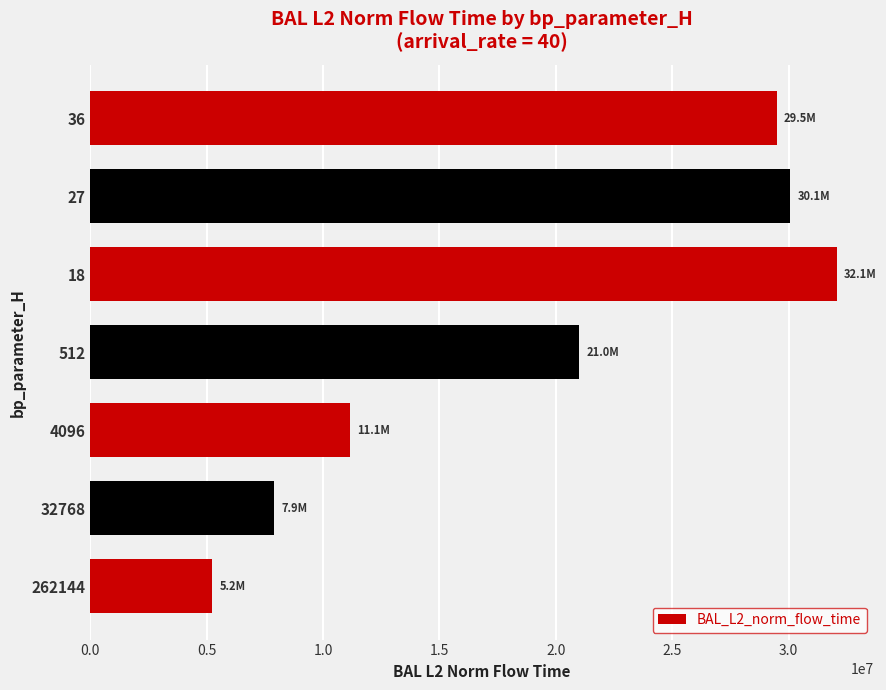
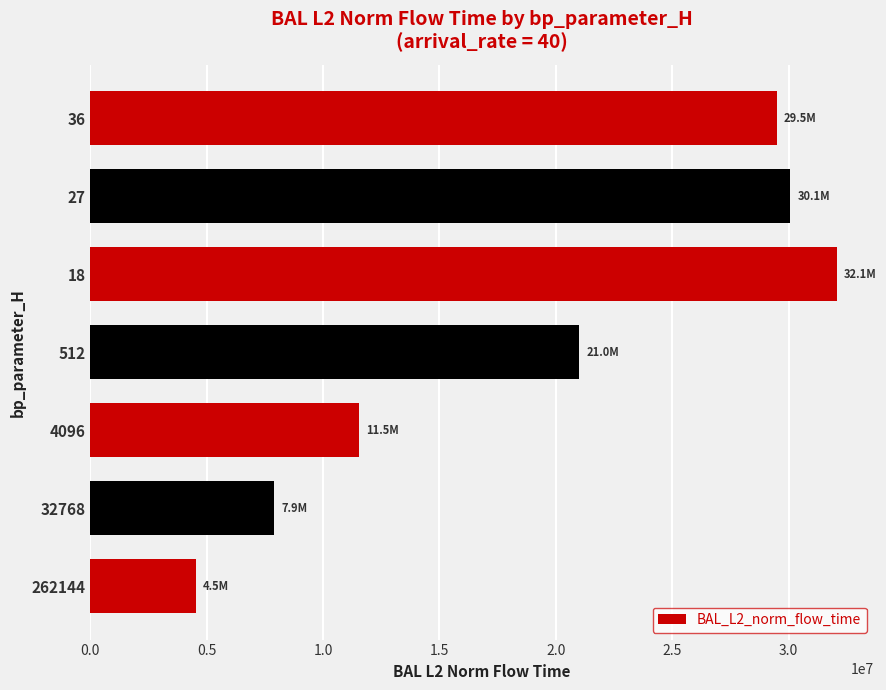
4096: 11.1M -> 11.5M
262144: 5.2M -> 4.5M
